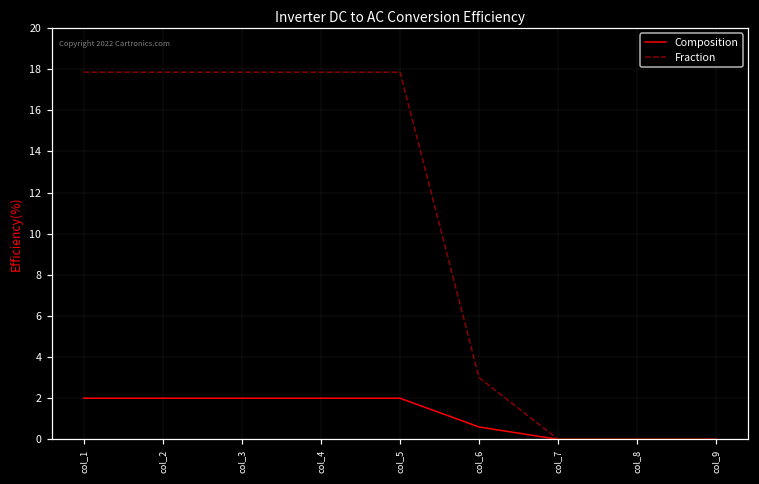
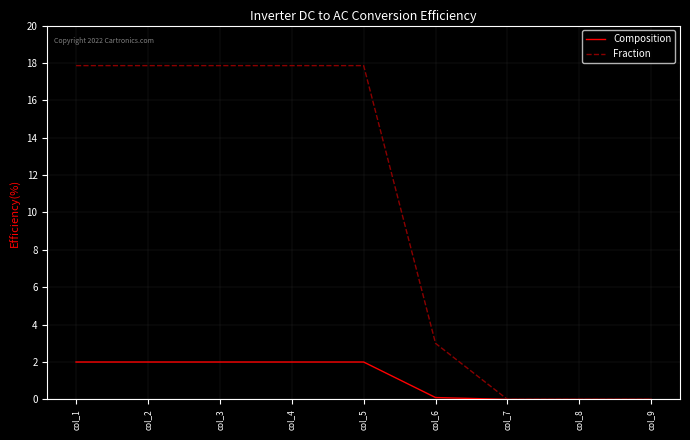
Composition, col_6: 0.6 -> 0.1
